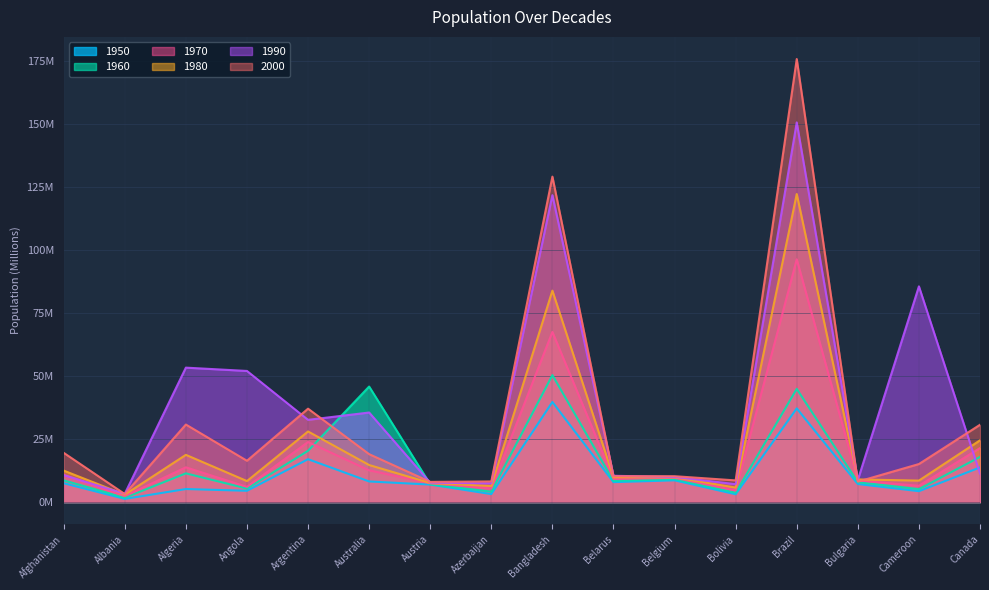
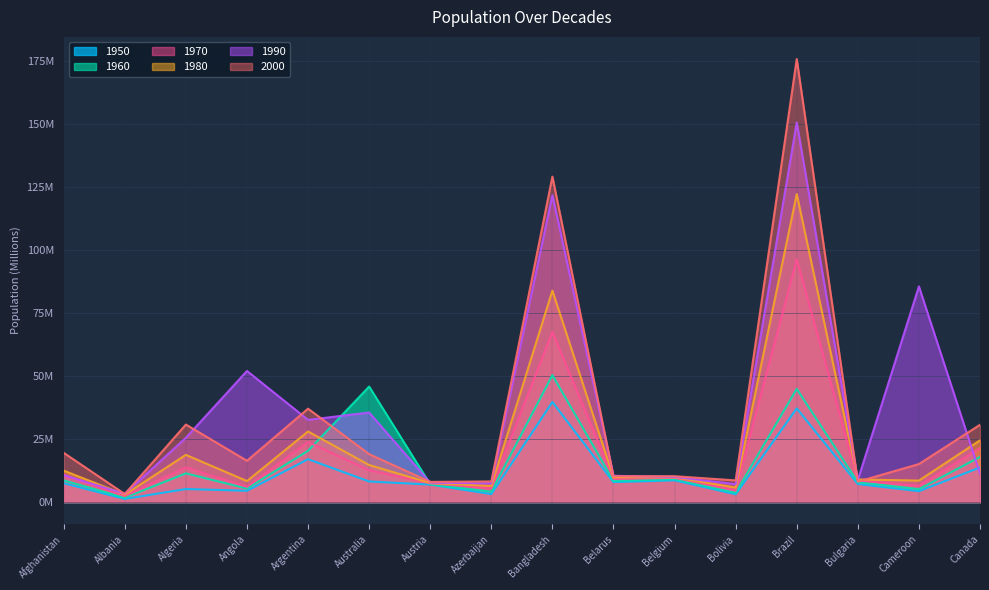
1990, Algeria: 53000000 -> 26000000
